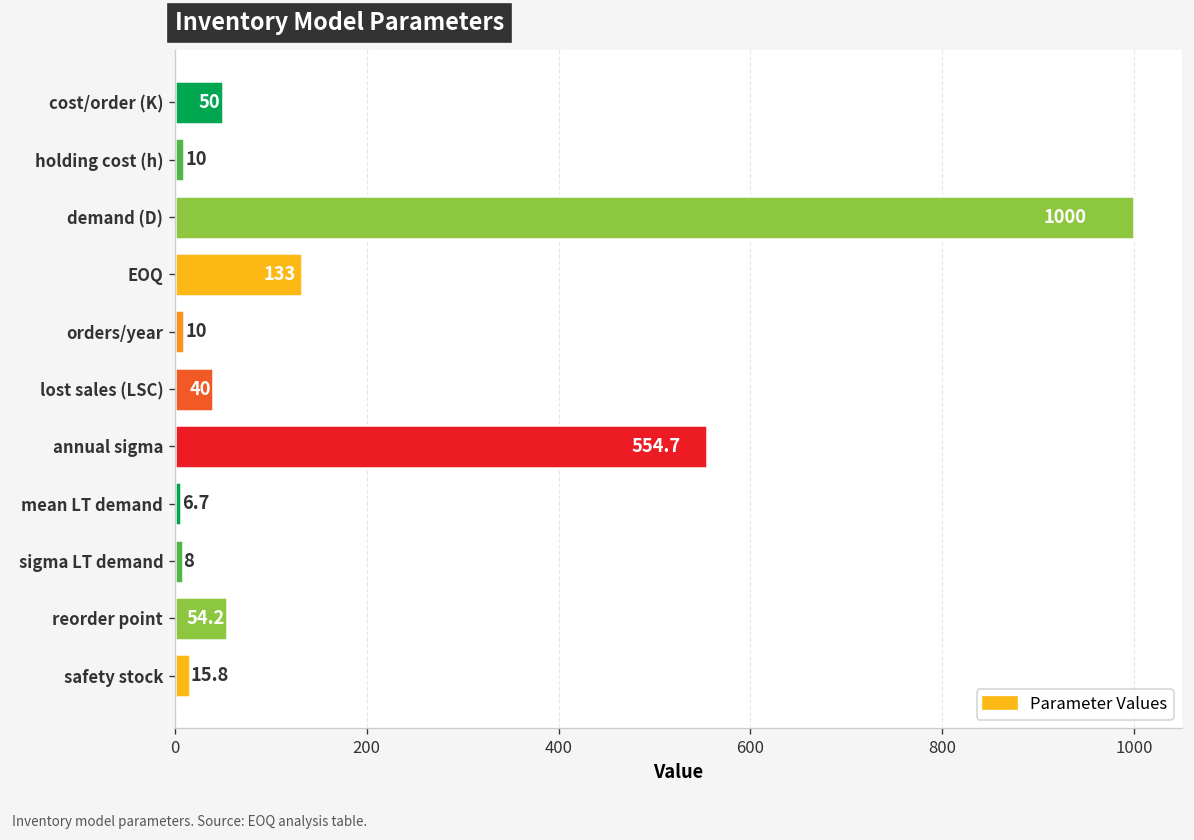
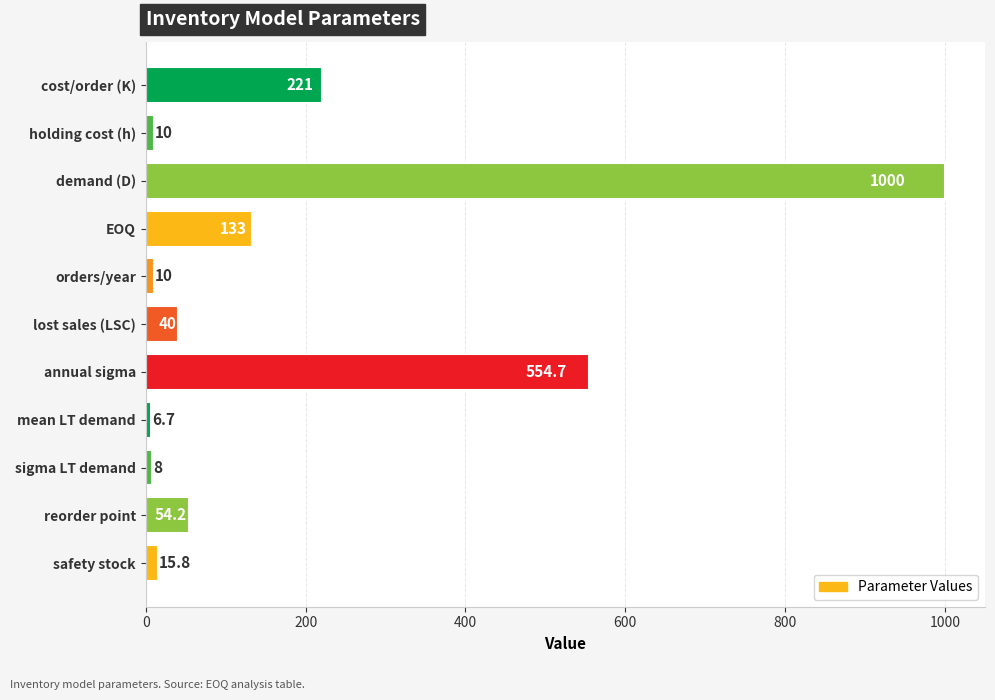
cost/order (K): 50 -> 221
